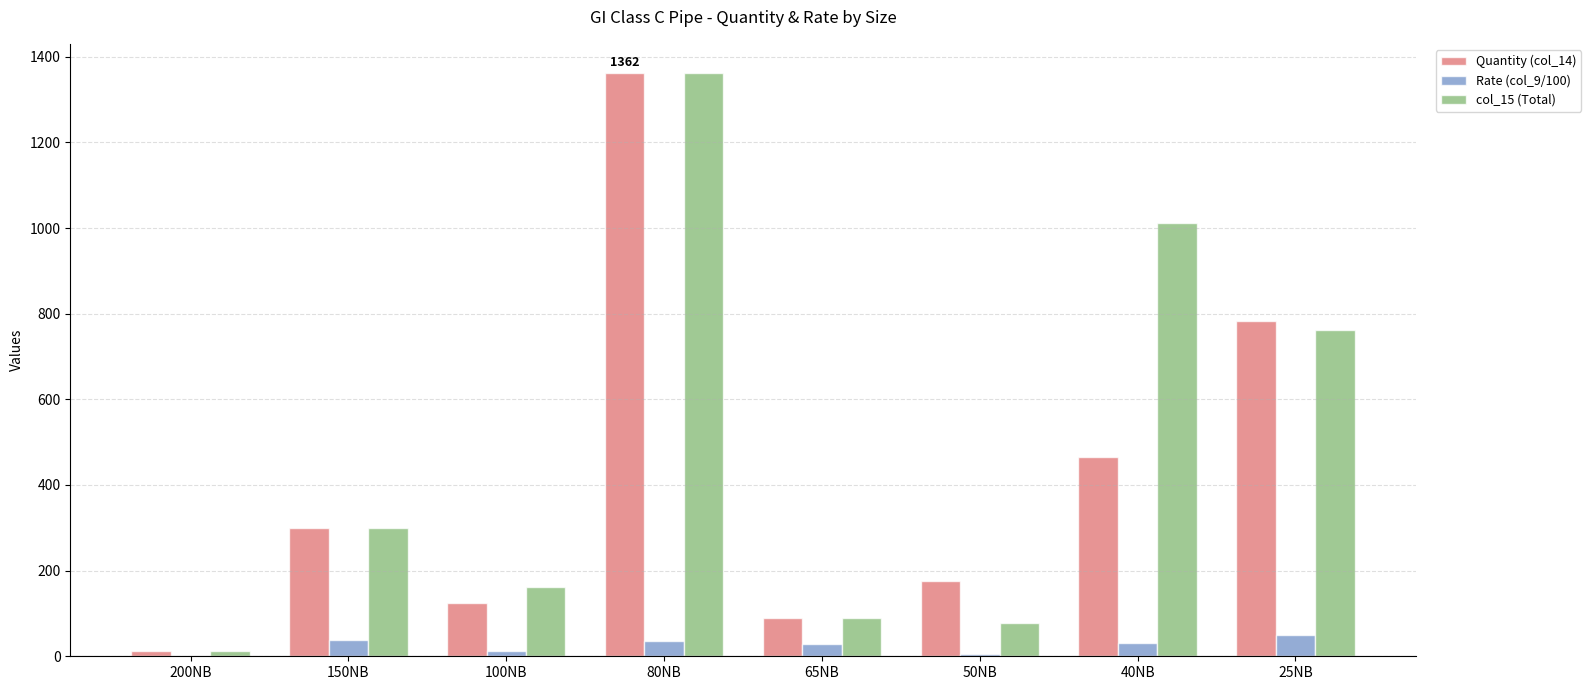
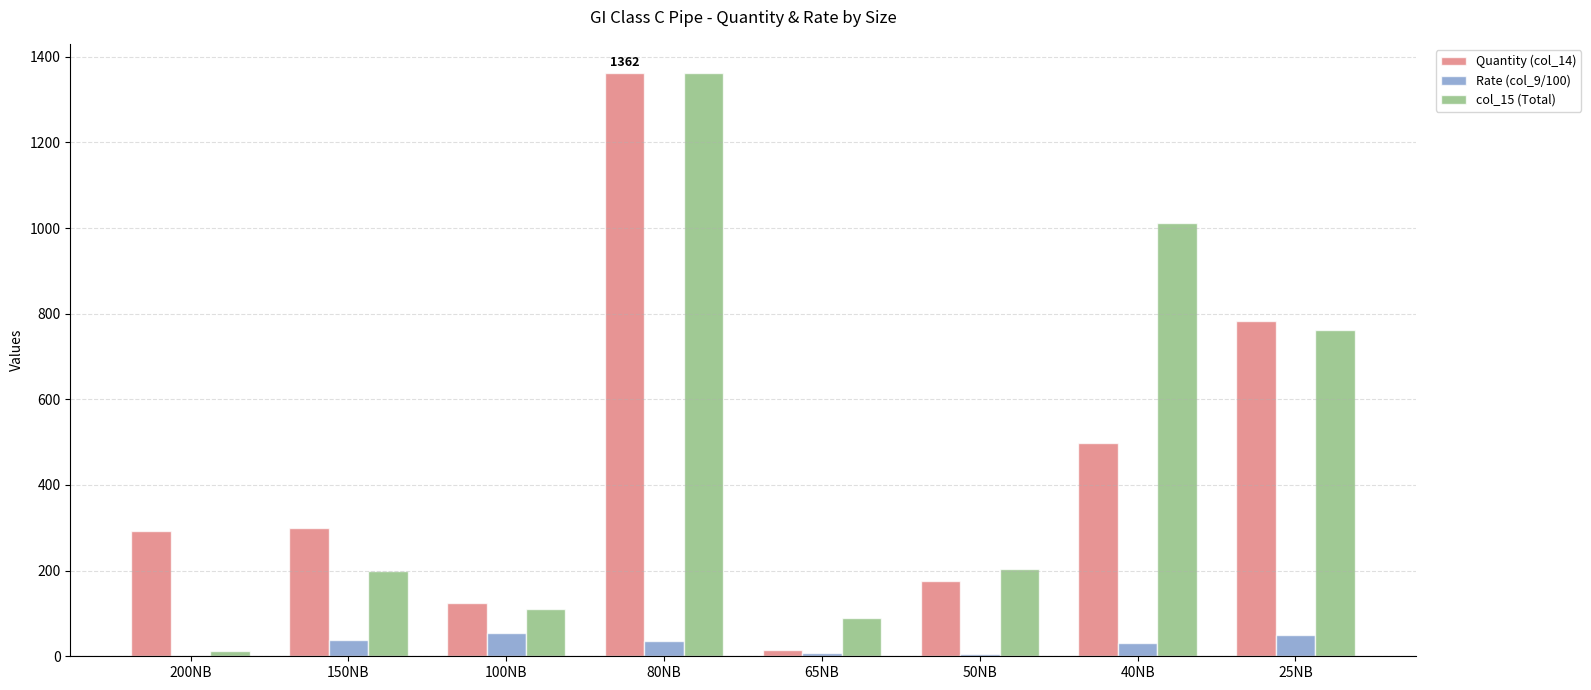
Quantity (col_14), 200NB: 10 -> 290
col_15 (Total), 150NB: 300 -> 200
Rate (col_9/100), 100NB: 10 -> 50
col_15 (Total), 100NB: 160 -> 110
Quantity (col_14), 65NB: 90 -> 10
Rate (col_9/100), 65NB: 30 -> 10
col_15 (Total), 50NB: 80 -> 200
Quantity (col_14), 40NB: 470 -> 500
